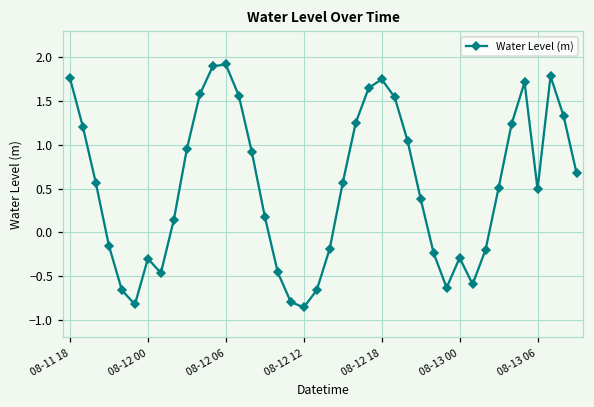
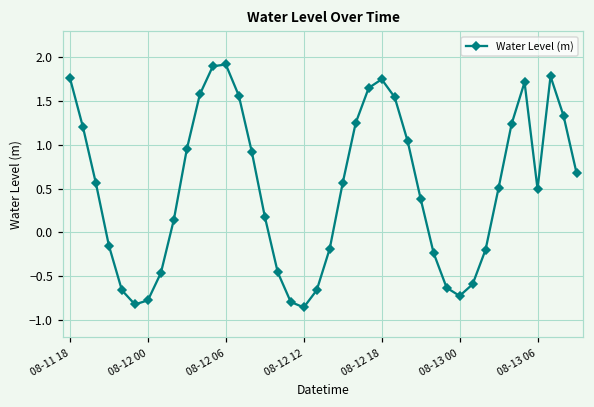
08-12 00: -0.3 -> -0.8
08-13 00: -0.3 -> -0.7
